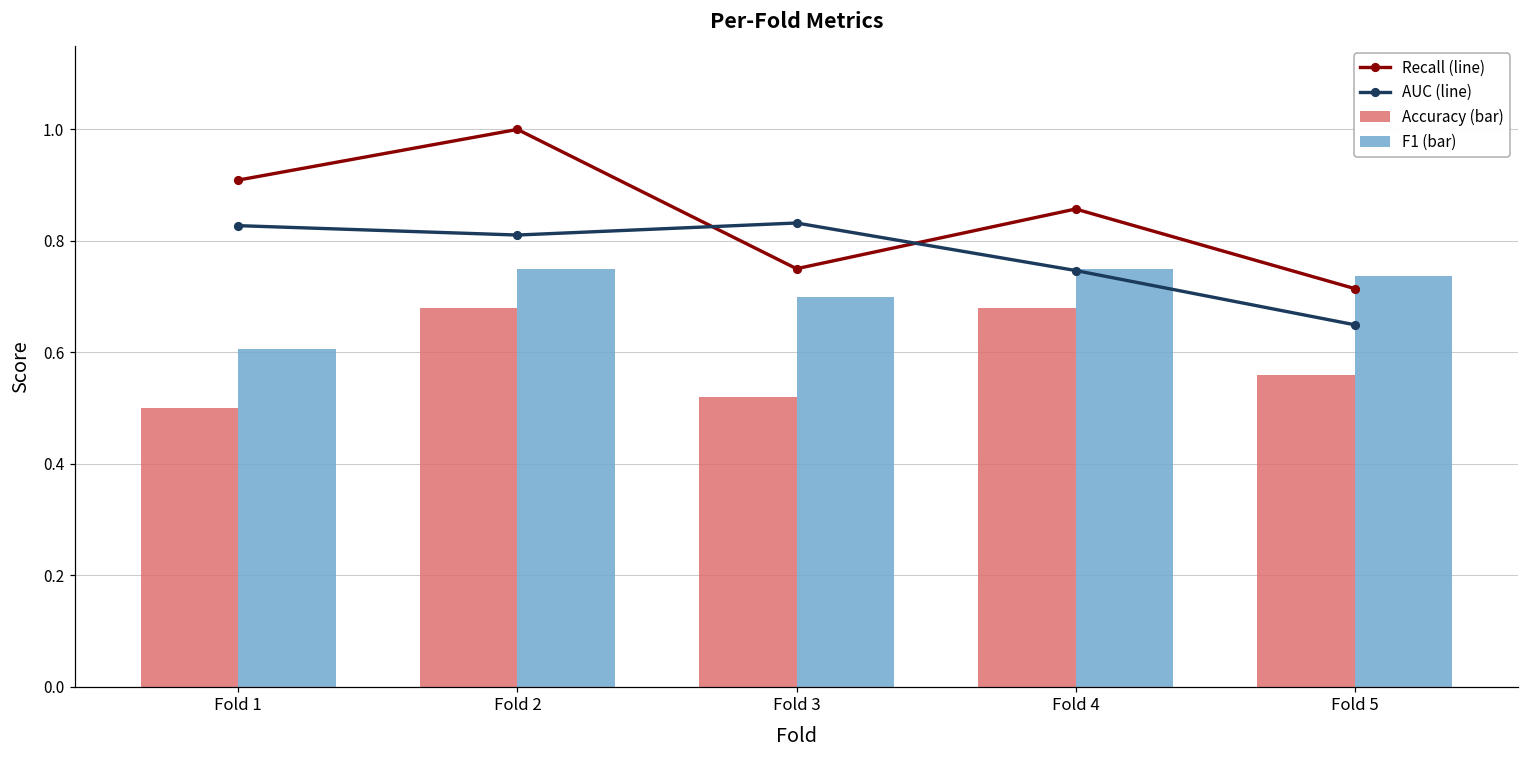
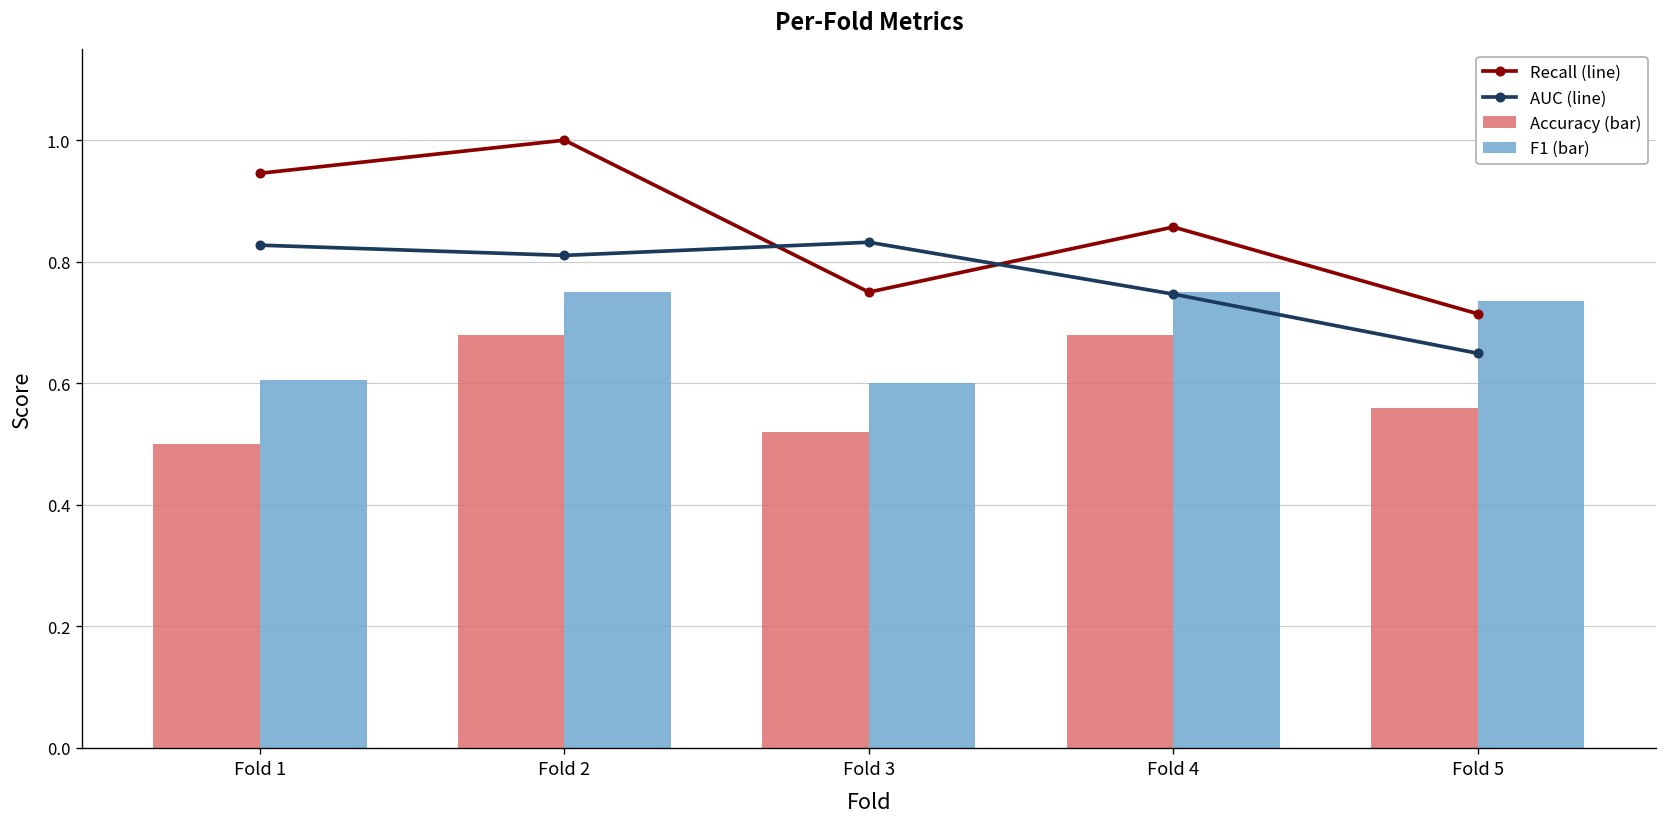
Recall (line), Fold 1: 0.91 -> 0.95
F1 (bar), Fold 3: 0.7 -> 0.6
